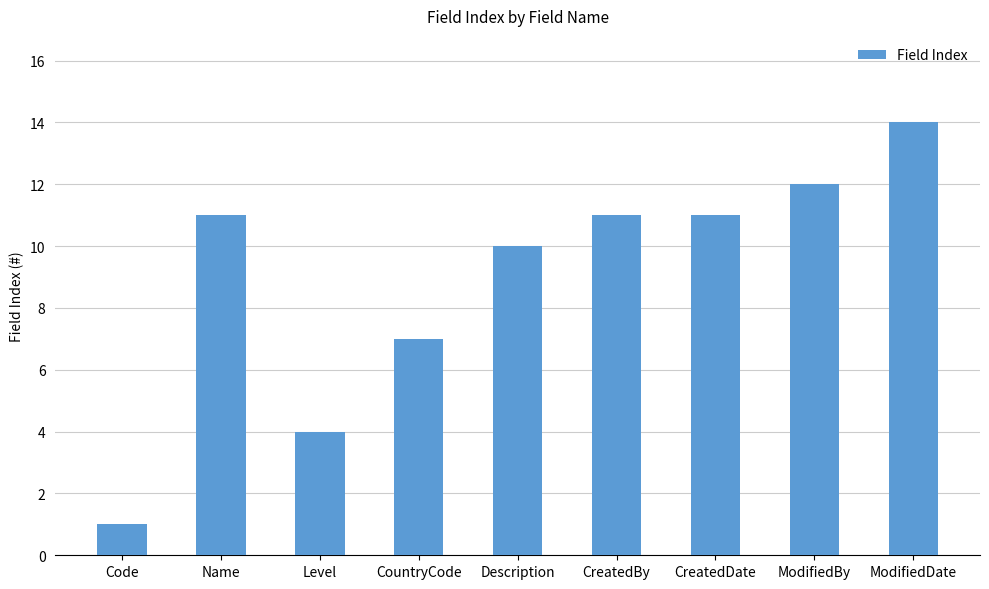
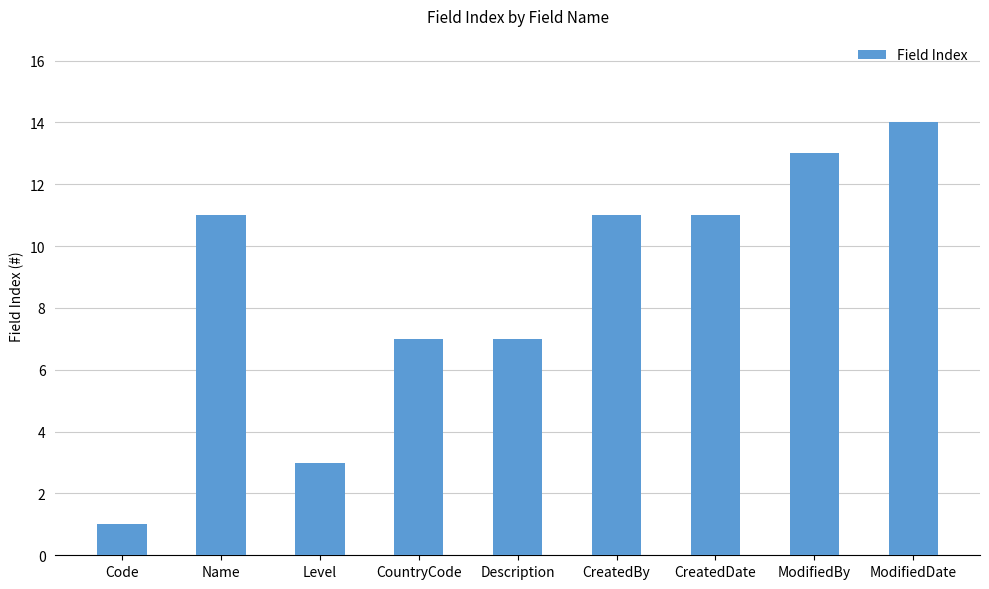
Level: 4 -> 3
Description: 10 -> 7
ModifiedBy: 12 -> 13
